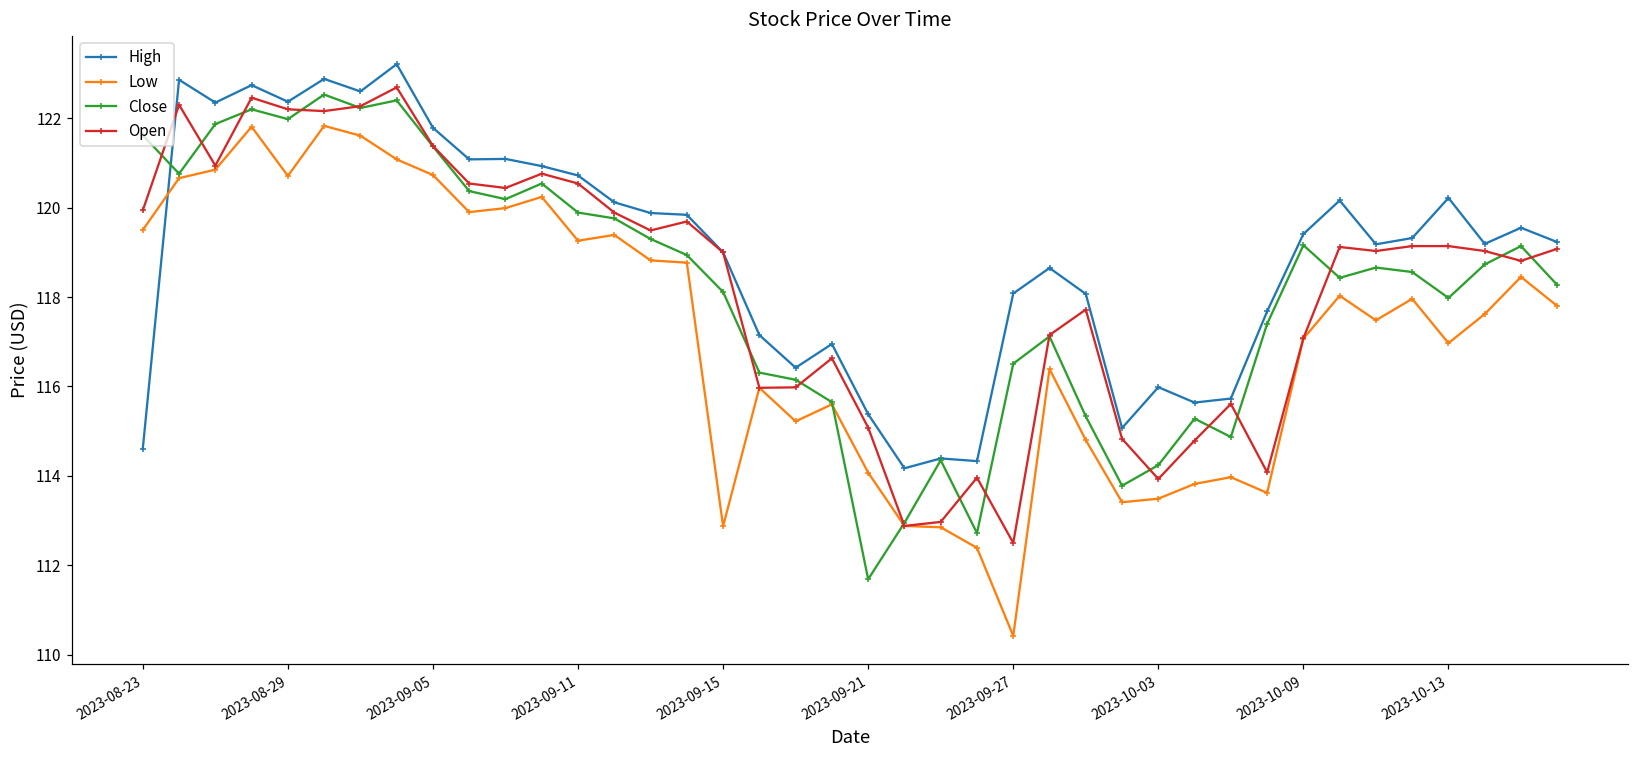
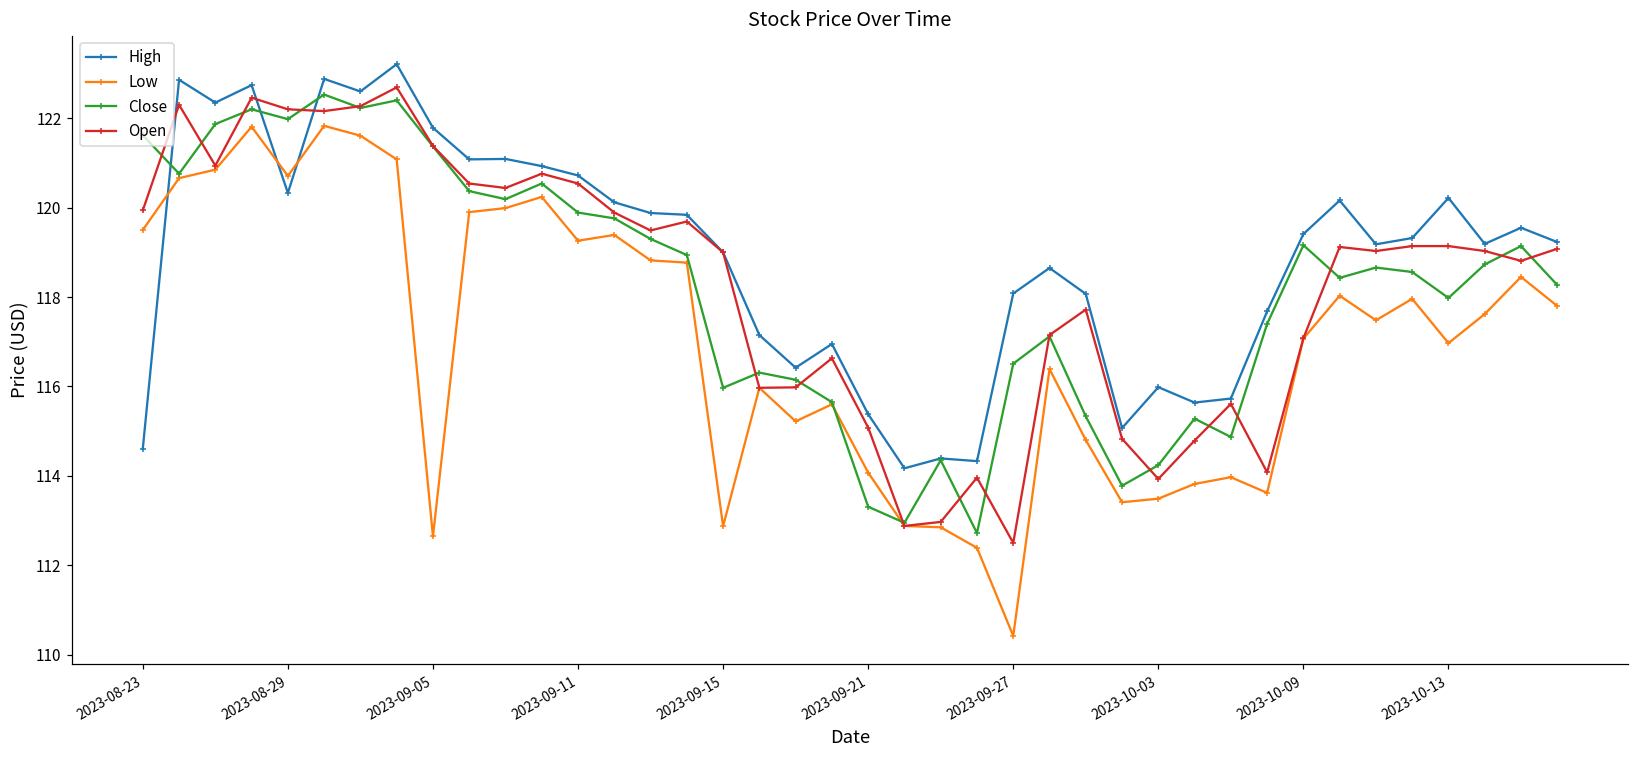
High, 2023-08-29: 122.4 -> 120.3
Low, 2023-09-05: 120.7 -> 112.6
Close, 2023-09-15: 118.1 -> 116.0
Close, 2023-09-21: 111.7 -> 113.3
